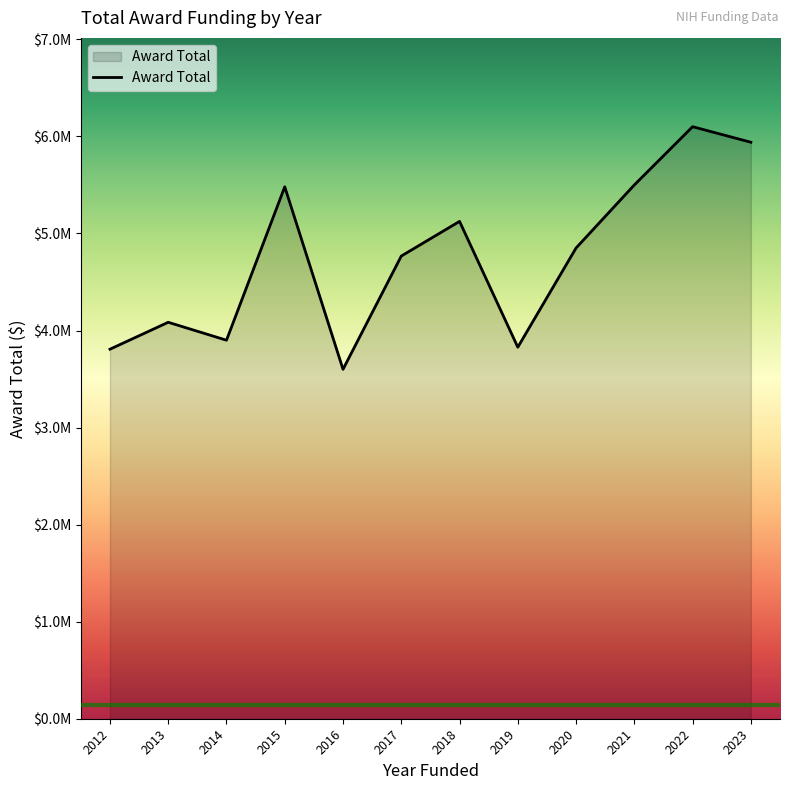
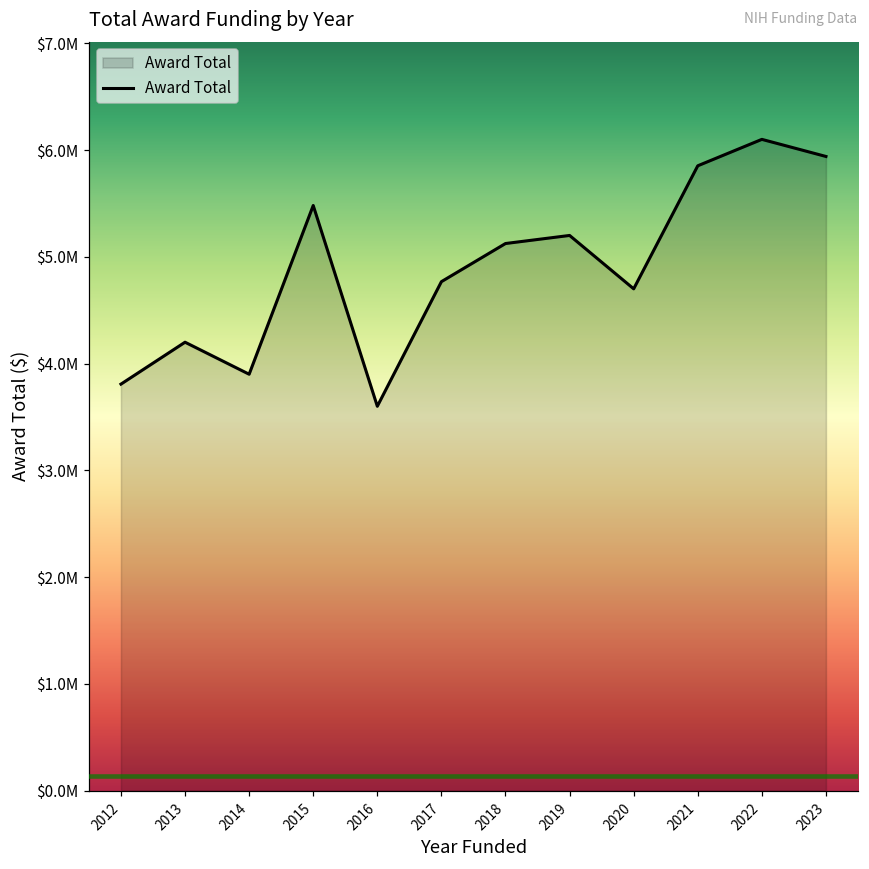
2013: $4100000 -> $4200000
2019: $3800000 -> $5200000
2020: $4900000 -> $4700000
2021: $5500000 -> $5900000
